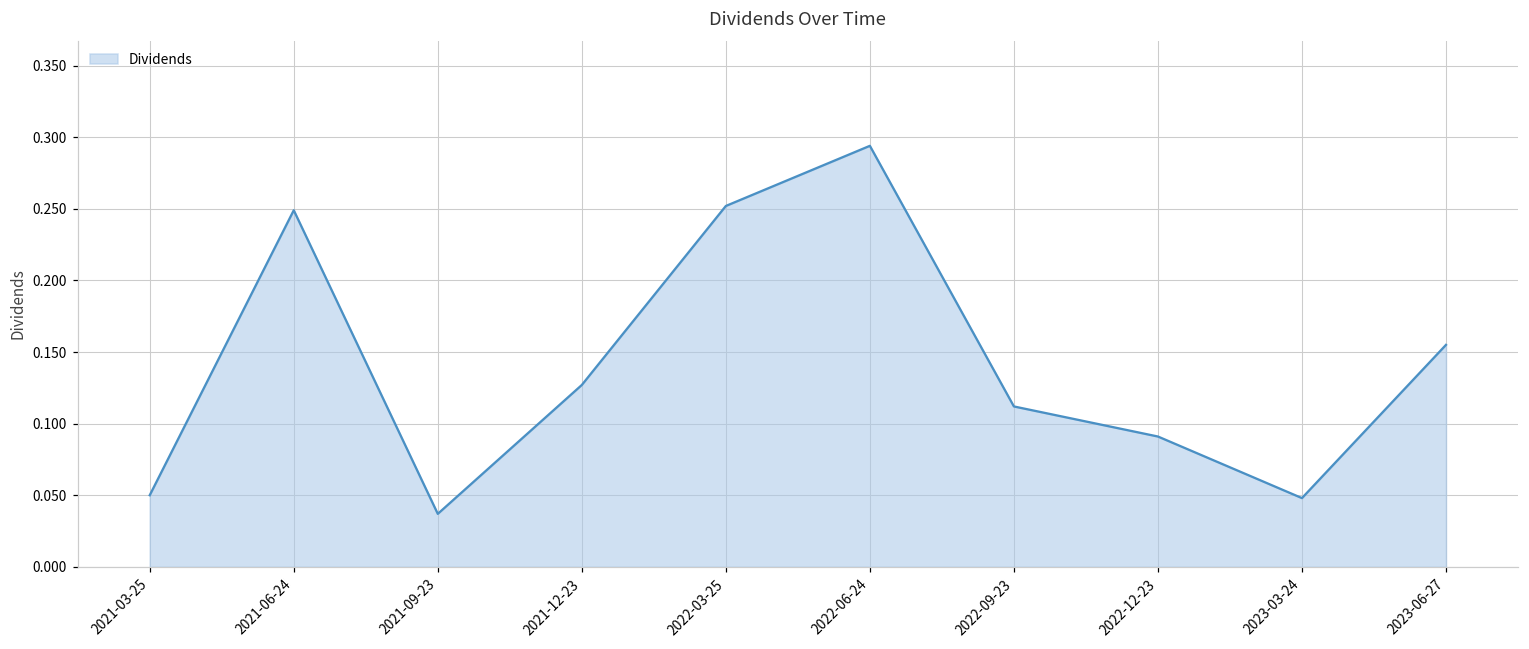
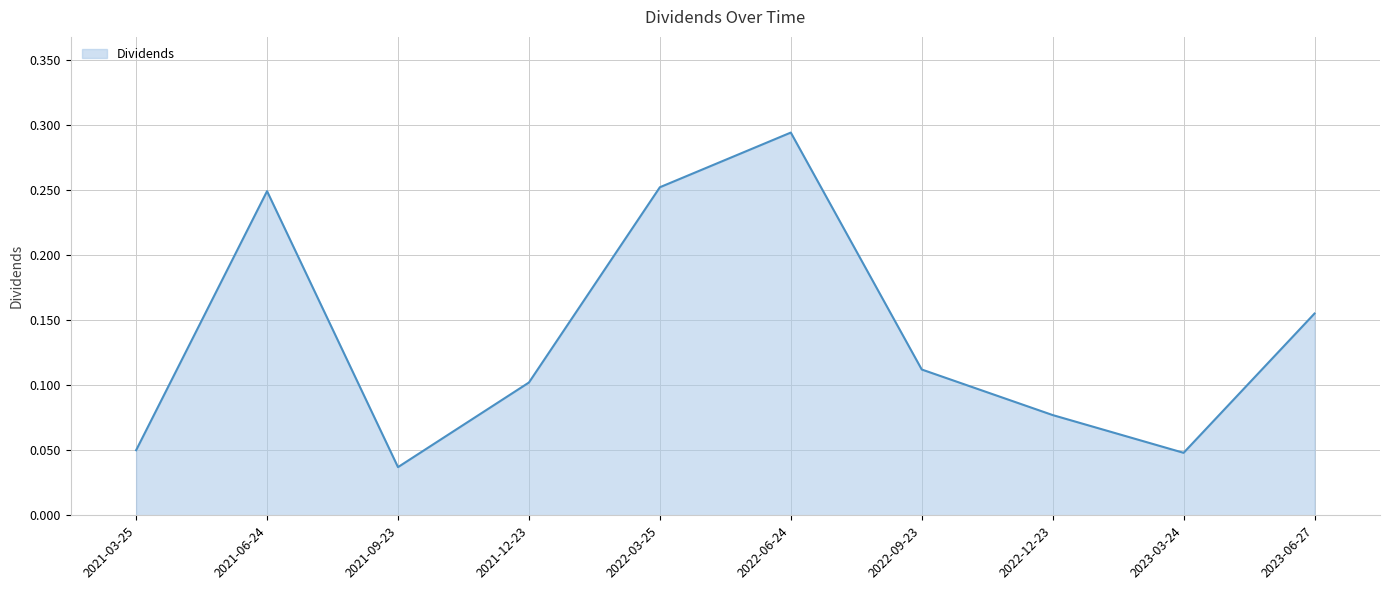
2021-12-23: 0.127 -> 0.102
2022-12-23: 0.091 -> 0.077
